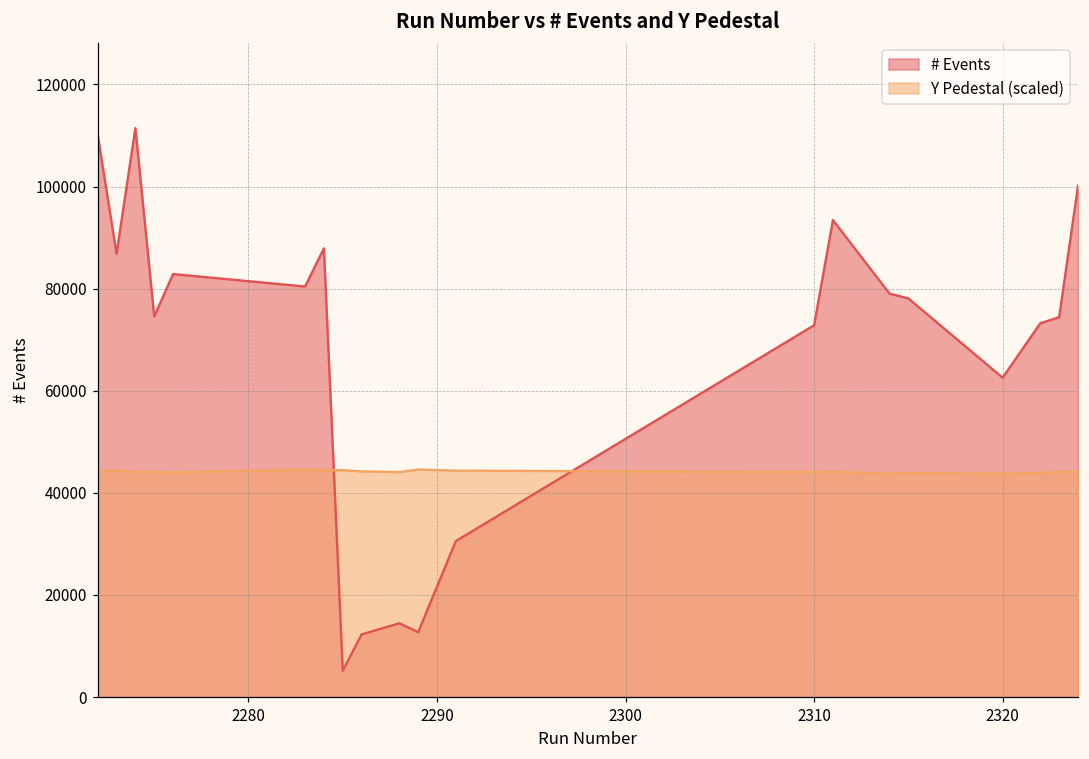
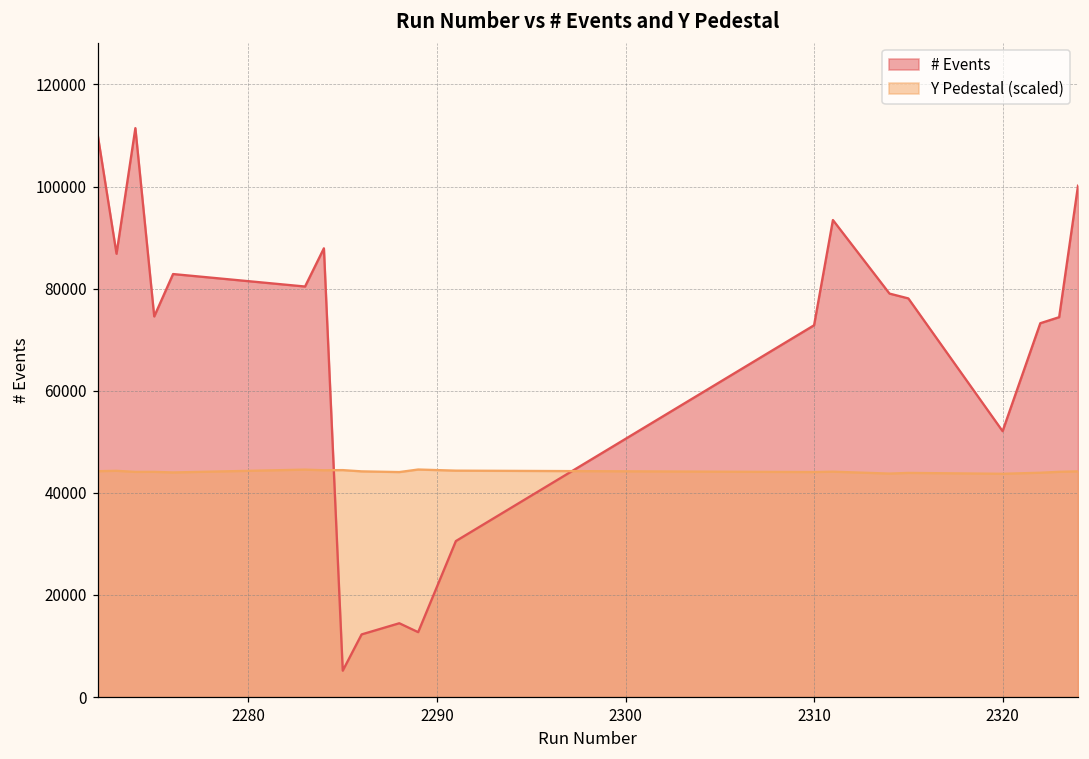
# Events, 2320: 63000 -> 52000
